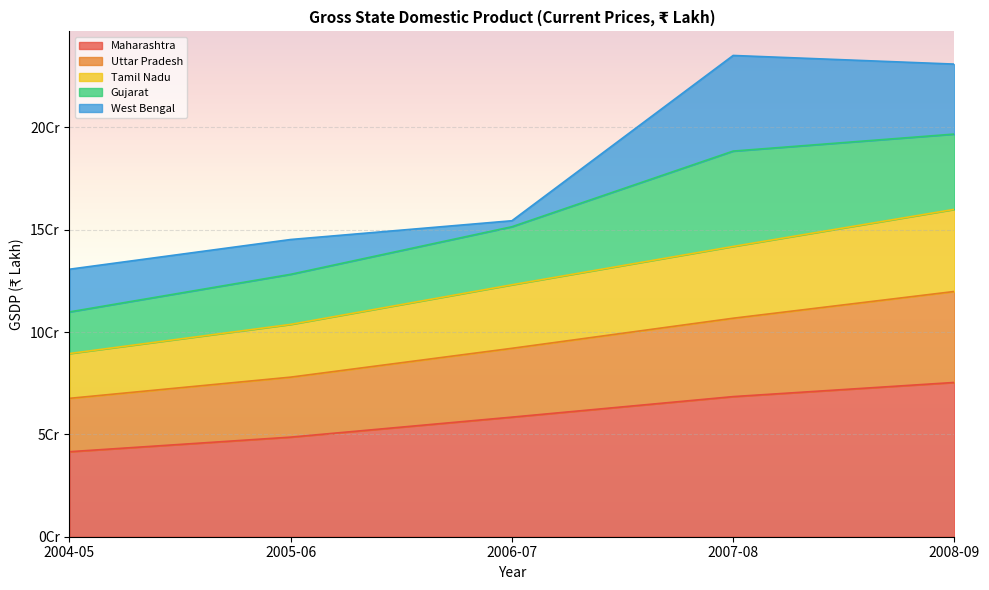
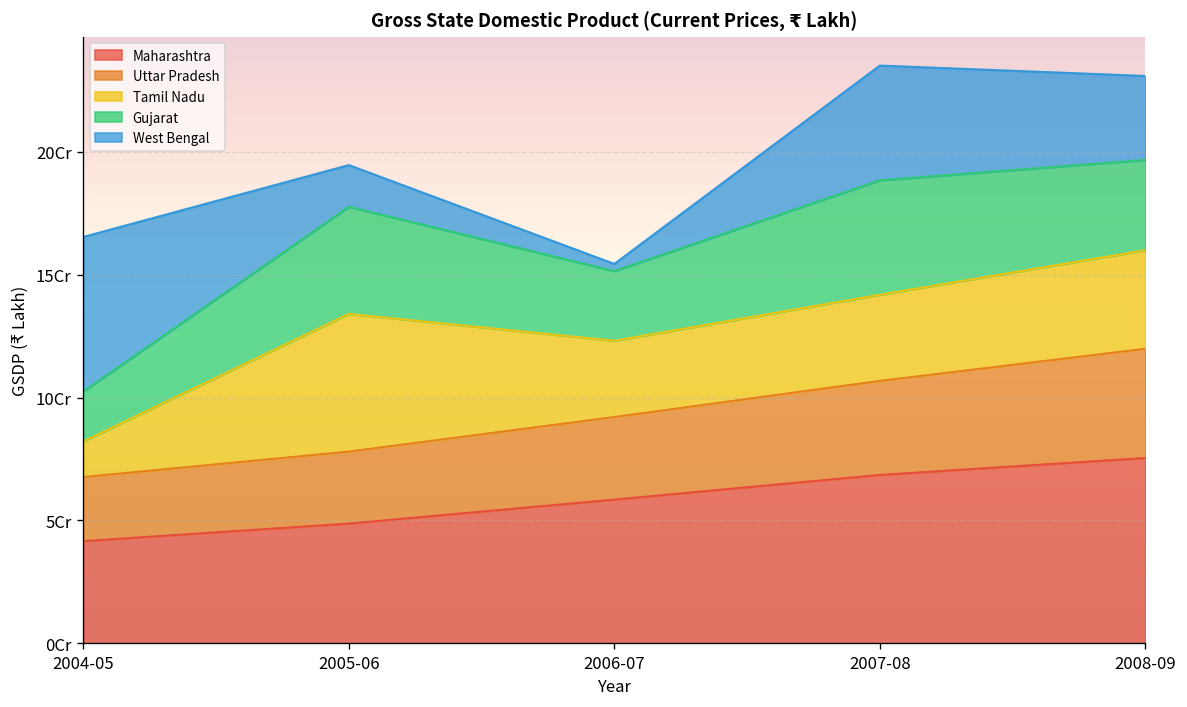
Tamil Nadu, 2004-05: 2.2Cr -> 1.5Cr
West Bengal, 2004-05: 2.1Cr -> 6.3Cr
Tamil Nadu, 2005-06: 2.6Cr -> 5.6Cr
Gujarat, 2005-06: 2.4Cr -> 4.4Cr
